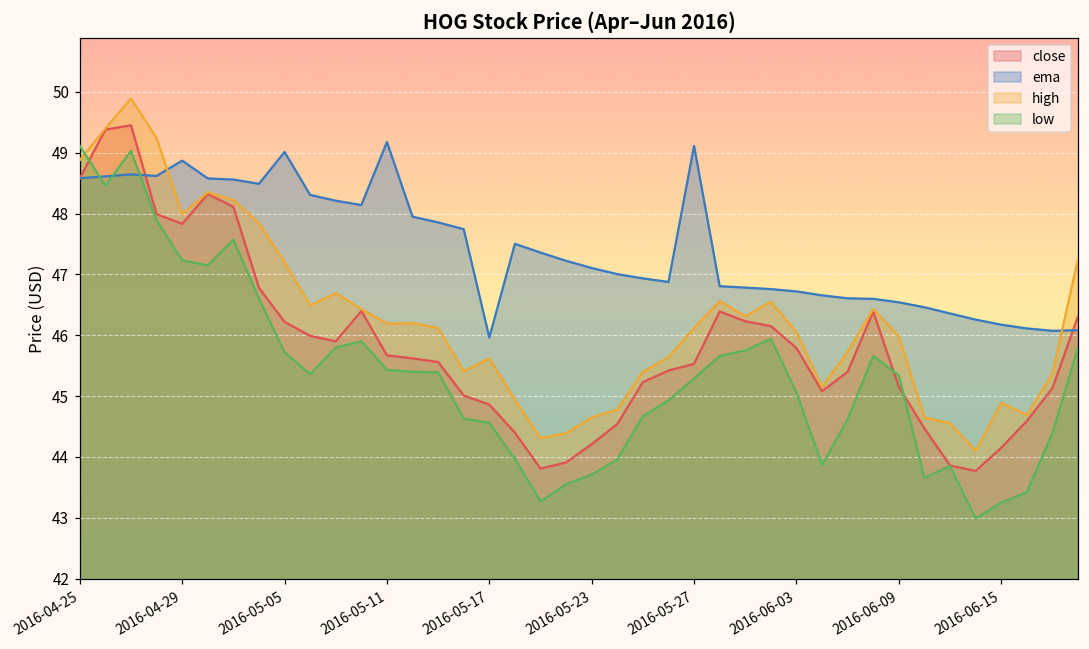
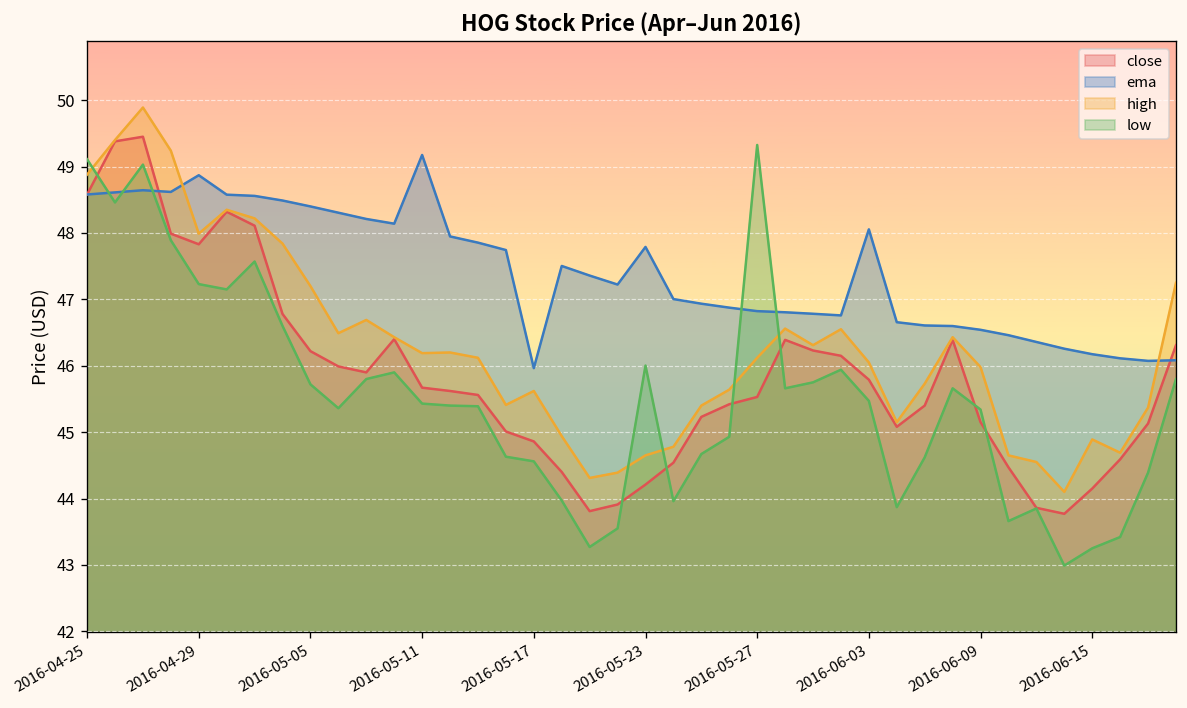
ema, 2016-05-05: 49.0 -> 48.4
ema, 2016-05-23: 47.1 -> 47.8
low, 2016-05-23: 43.7 -> 46.0
ema, 2016-05-27: 49.1 -> 46.8
low, 2016-05-27: 45.3 -> 49.3
ema, 2016-06-03: 46.7 -> 48.1
low, 2016-06-03: 45.1 -> 45.5
